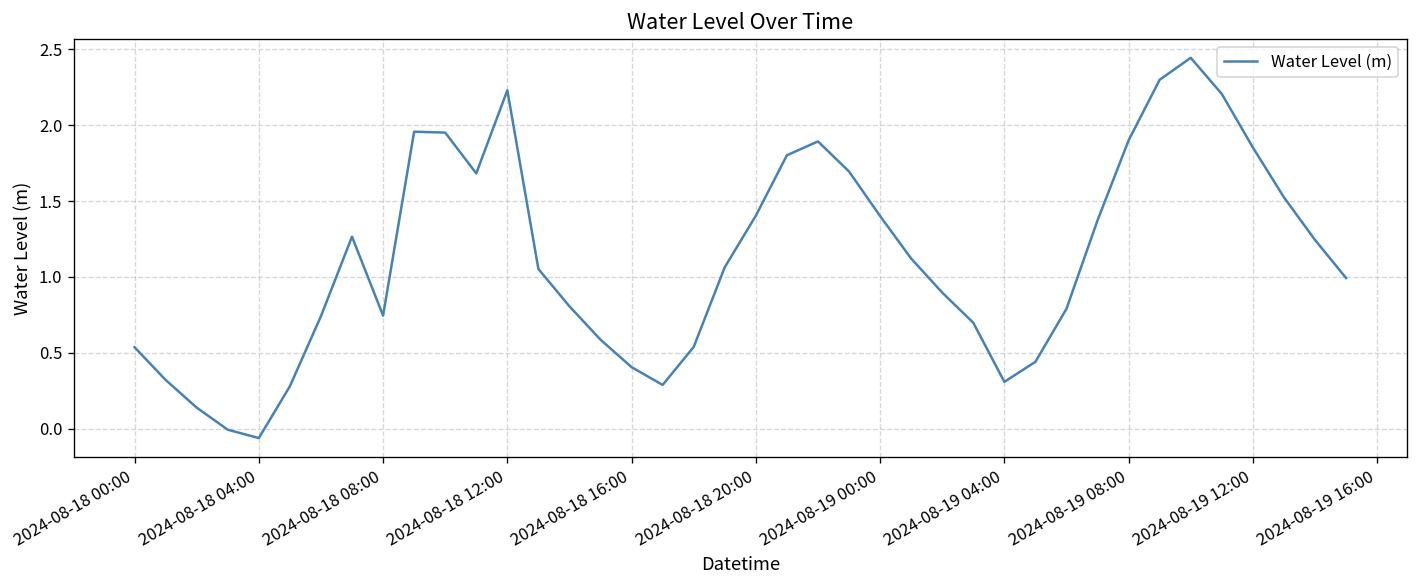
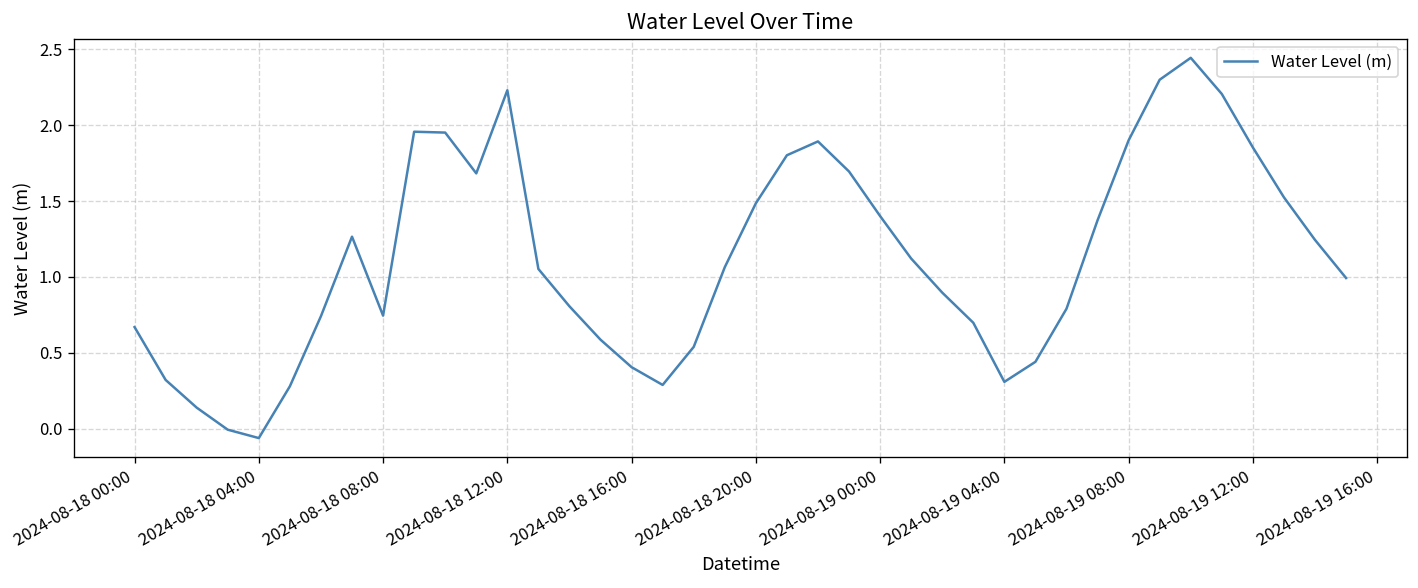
2024-08-18 00:00: 0.54 -> 0.67
2024-08-18 20:00: 1.40 -> 1.48
